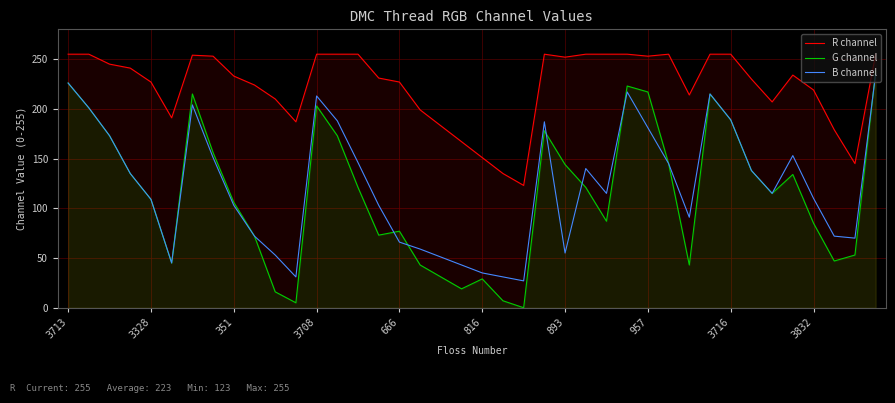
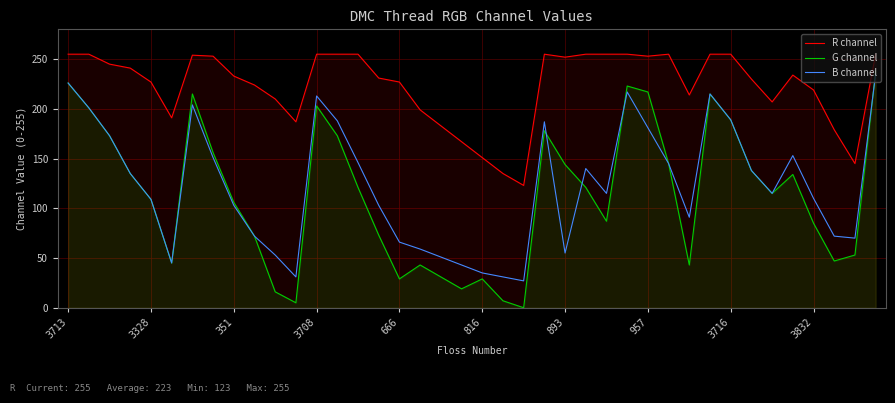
G channel, 666: 80 -> 30
